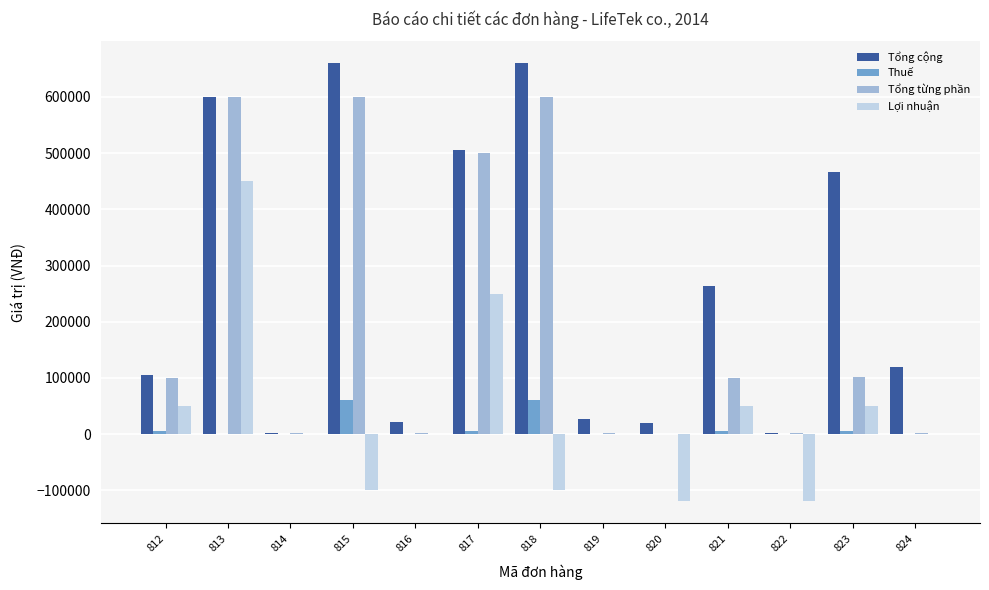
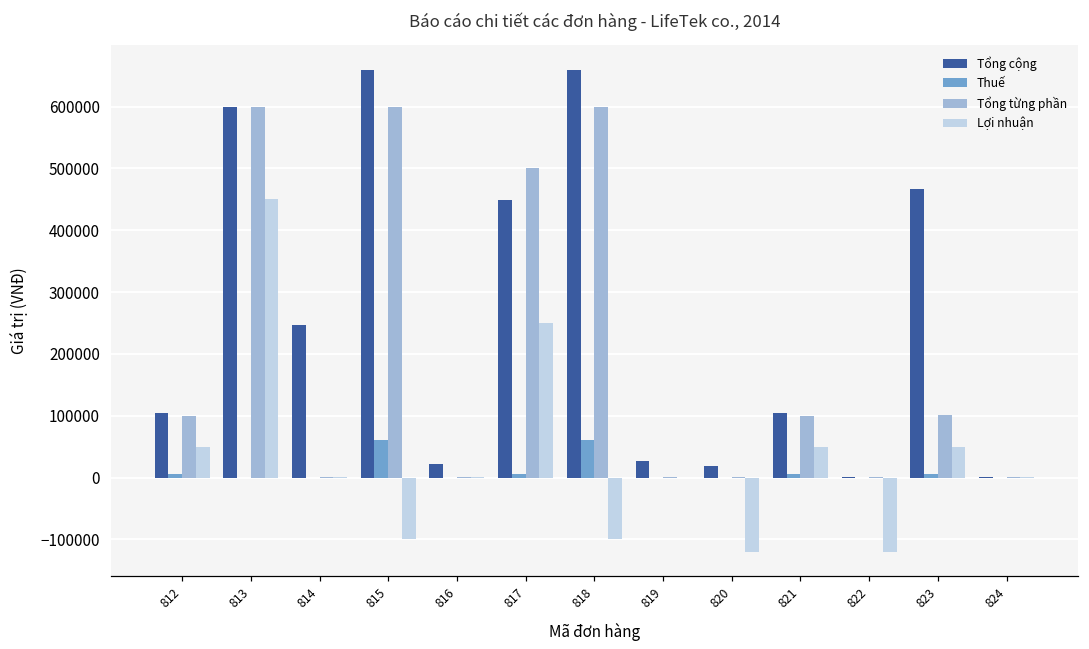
Tổng cộng, 814: 0 -> 250000
Tổng cộng, 817: 510000 -> 450000
Tổng cộng, 821: 260000 -> 110000
Tổng cộng, 824: 120000 -> 0
